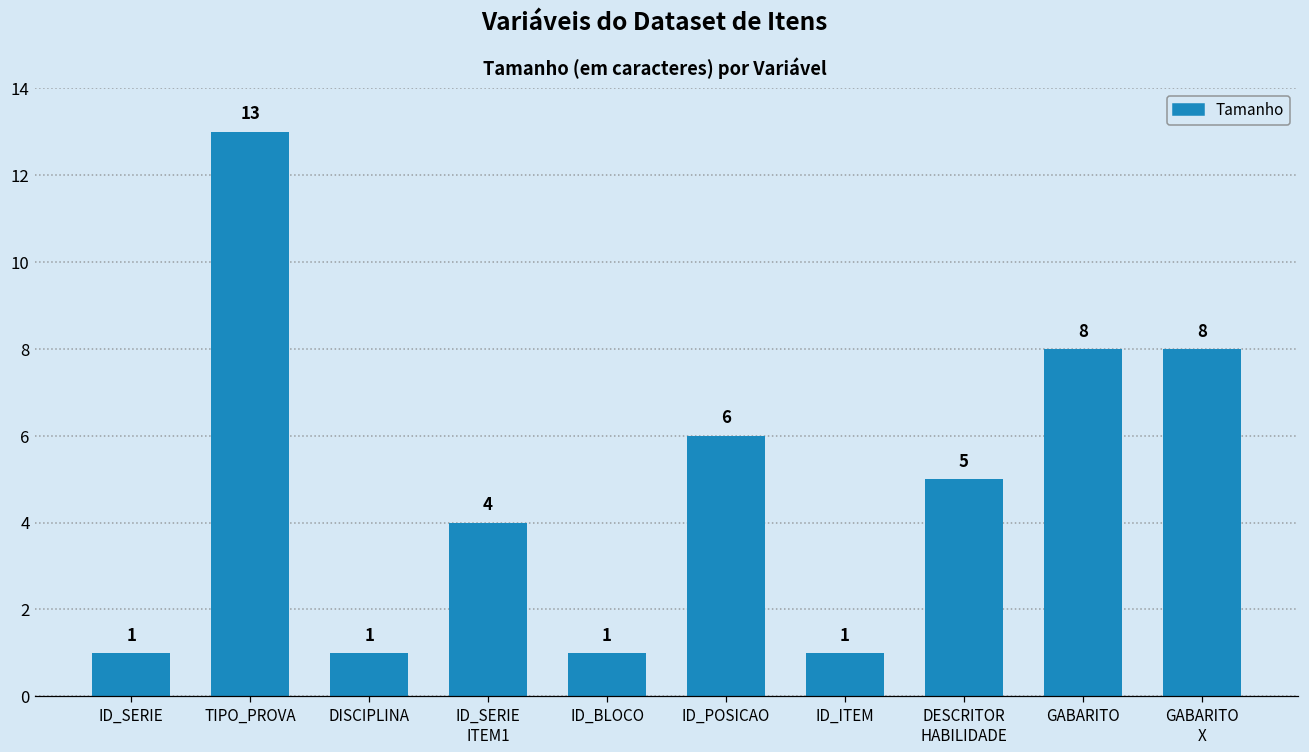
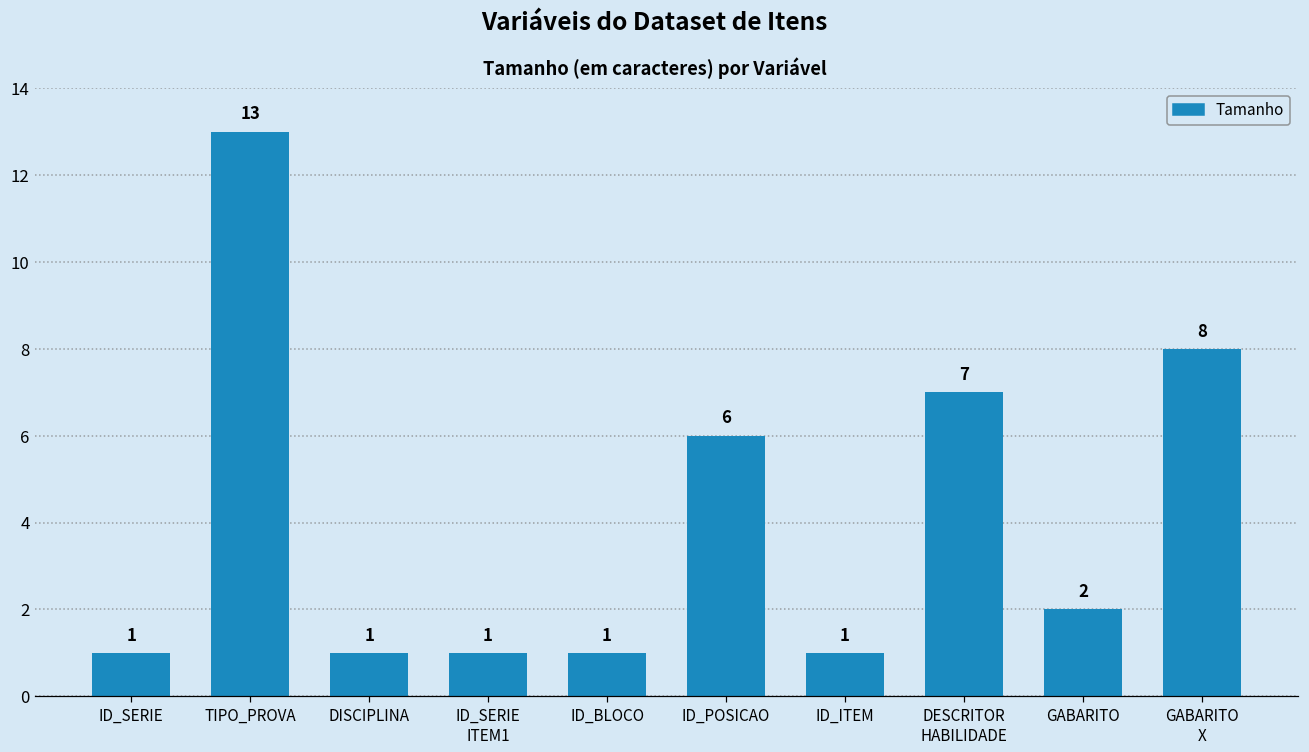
ID_SERIE ITEM1: 4 -> 1
DESCRITOR HABILIDADE: 5 -> 7
GABARITO: 8 -> 2
